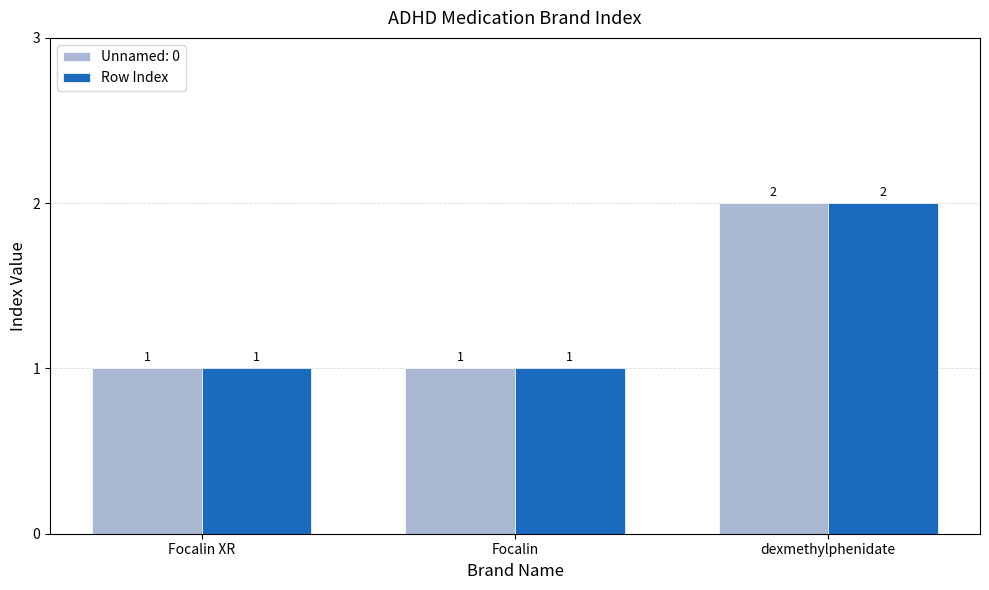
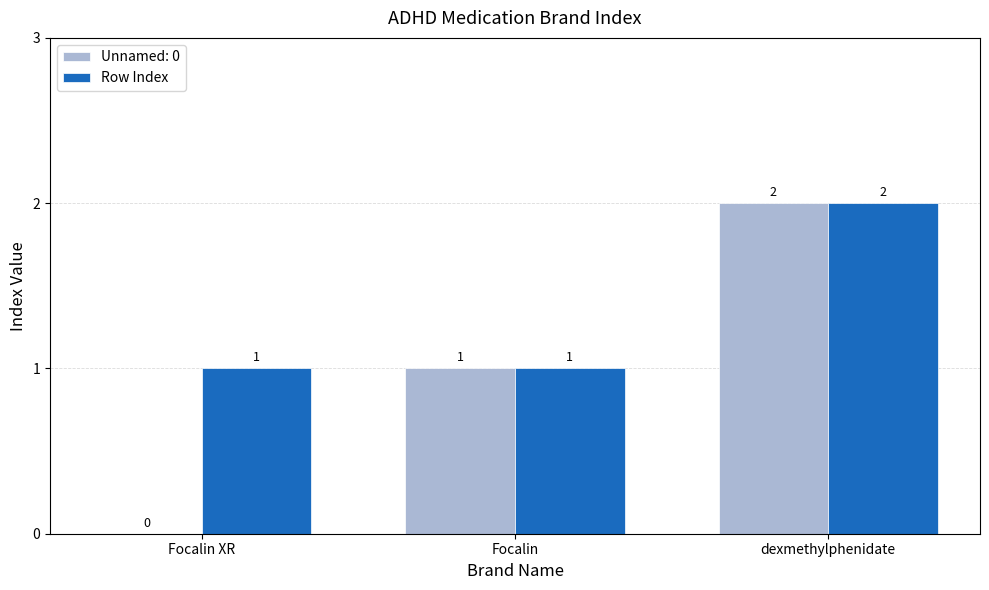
Unnamed: 0, Focalin XR: 1 -> 0
